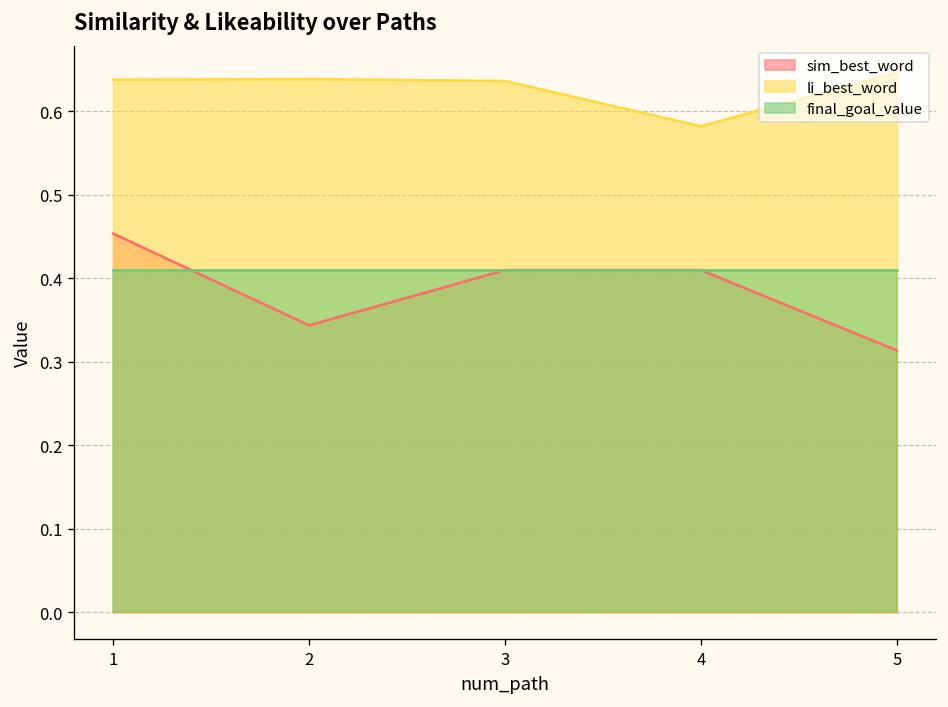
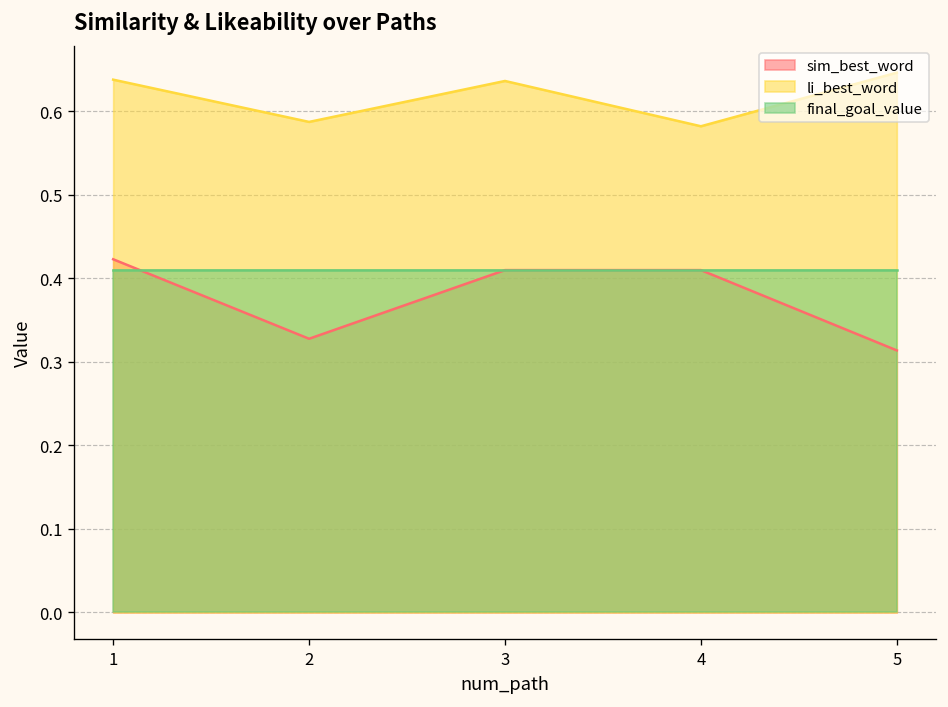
sim_best_word, 1: 0.45 -> 0.42
sim_best_word, 2: 0.34 -> 0.33
li_best_word, 2: 0.64 -> 0.59
